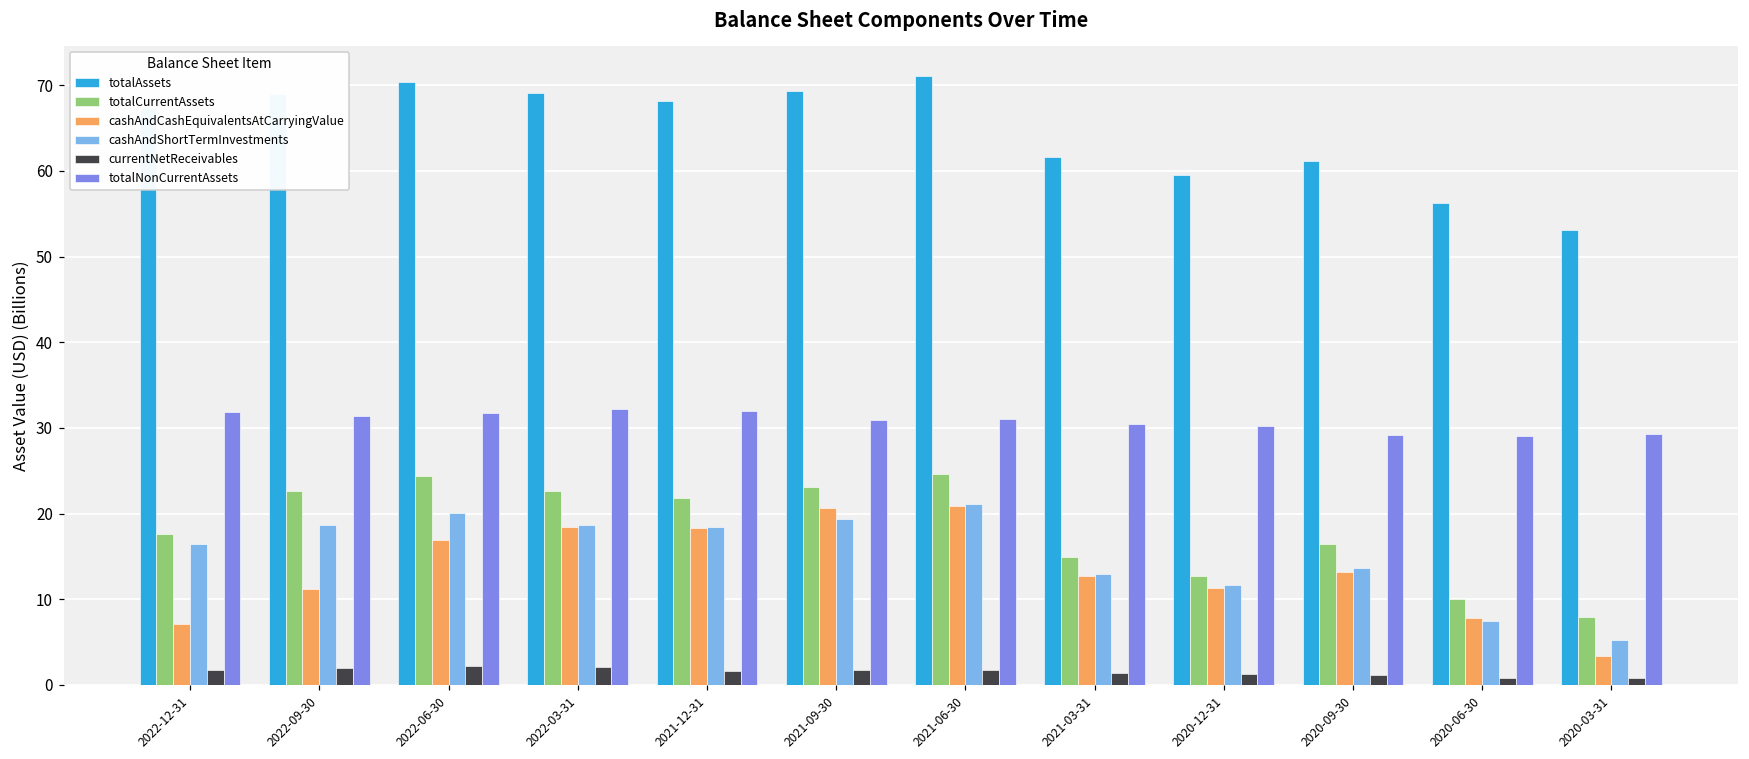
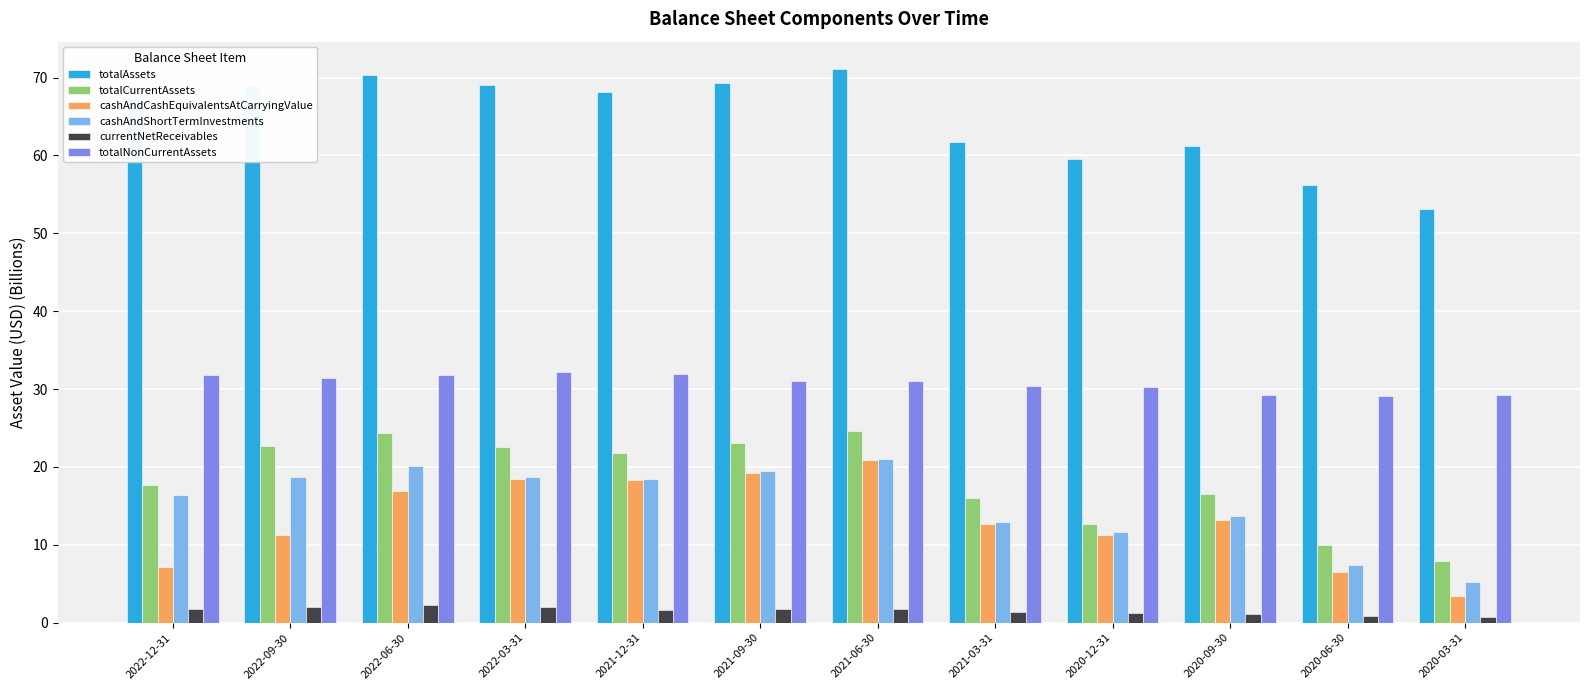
cashAndCashEquivalentsAtCarryingValue, 2021-09-30: 21 -> 19
totalCurrentAssets, 2021-03-31: 15 -> 16
cashAndCashEquivalentsAtCarryingValue, 2020-06-30: 8 -> 7
